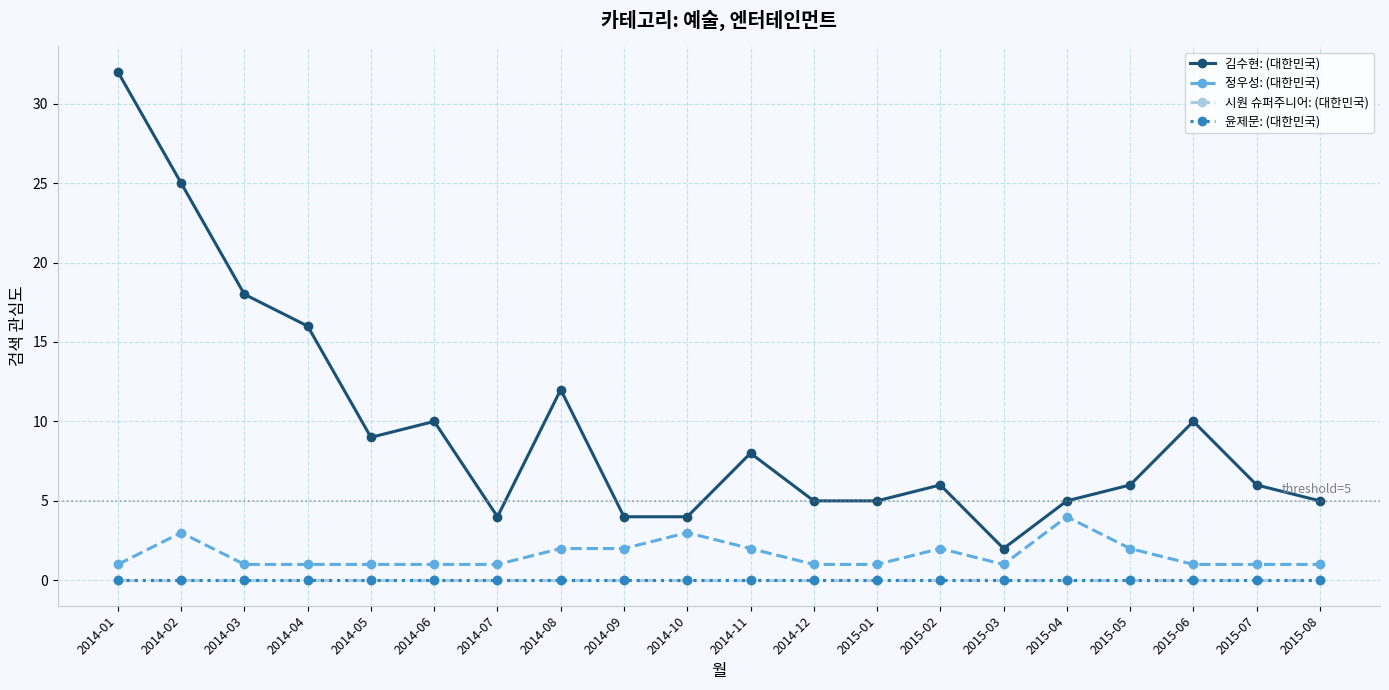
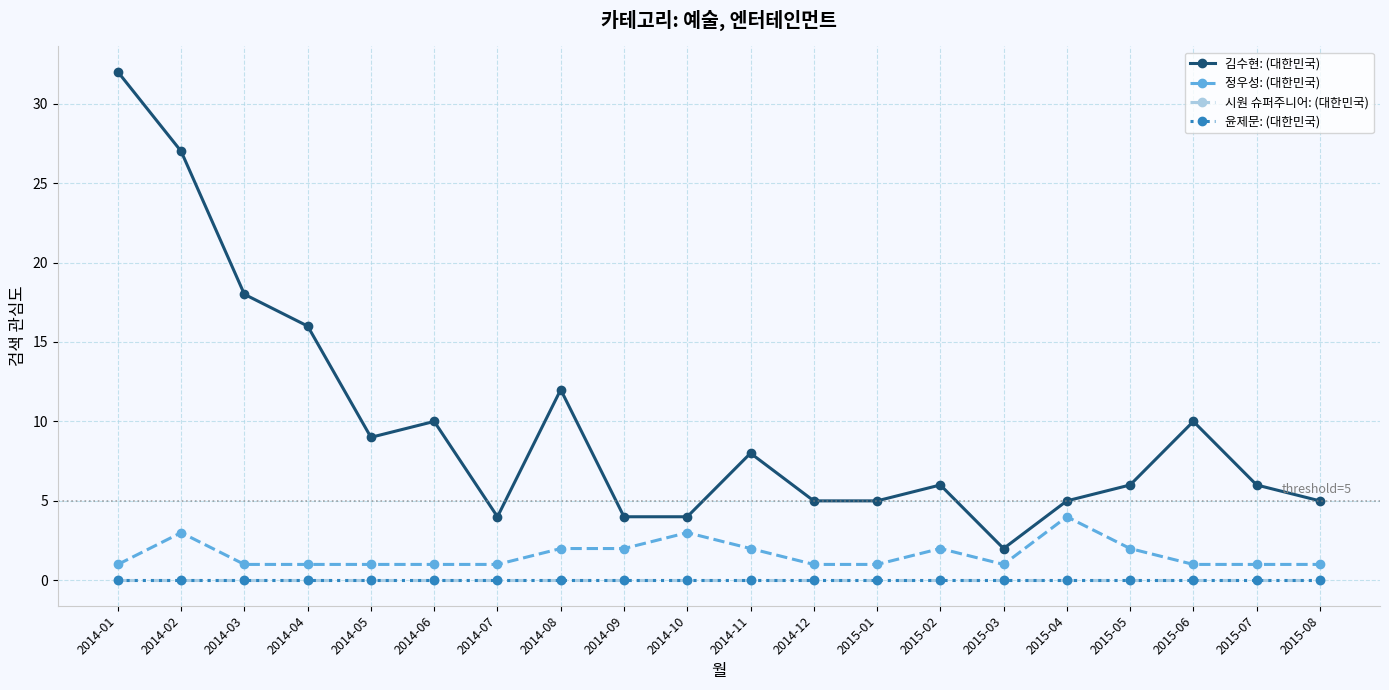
김수현: (대한민국), 2014-02: 25 -> 27
